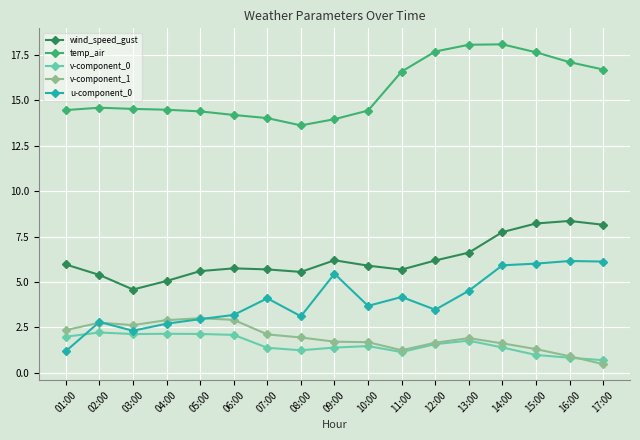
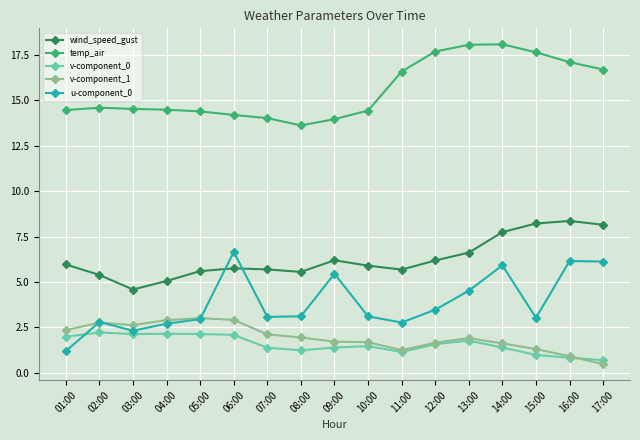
u-component_0, 06:00: 3.2 -> 6.7
u-component_0, 07:00: 4.1 -> 3.1
u-component_0, 10:00: 3.7 -> 3.1
u-component_0, 11:00: 4.2 -> 2.8
u-component_0, 15:00: 6.0 -> 3.0
